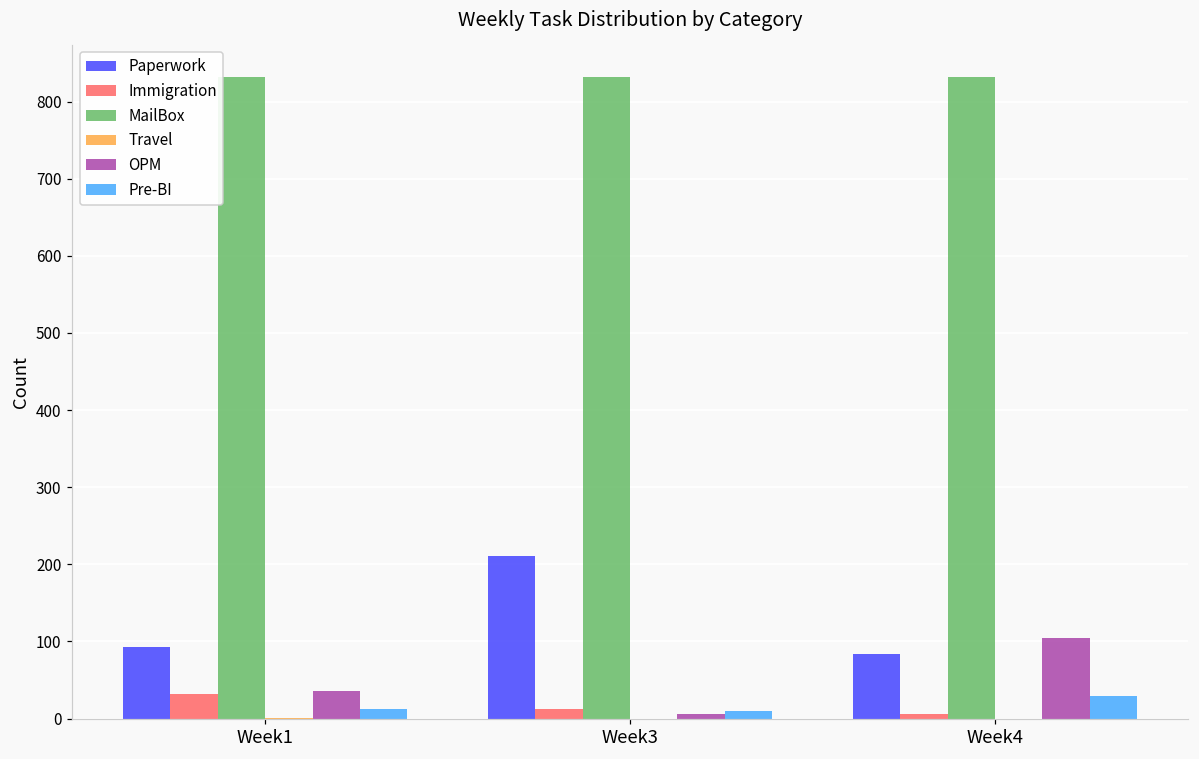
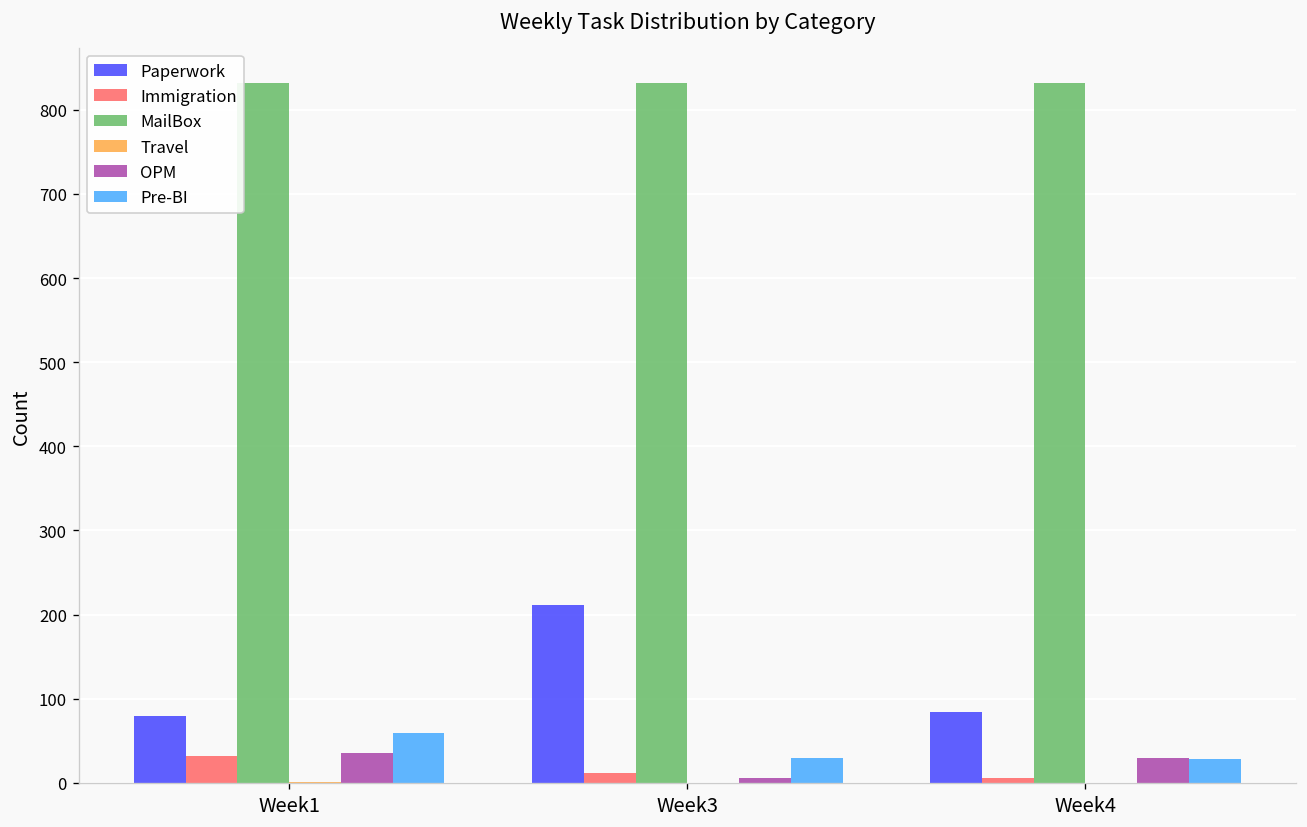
Paperwork, Week1: 90 -> 80
Pre-BI, Week1: 10 -> 60
Pre-BI, Week3: 10 -> 30
OPM, Week4: 100 -> 30
